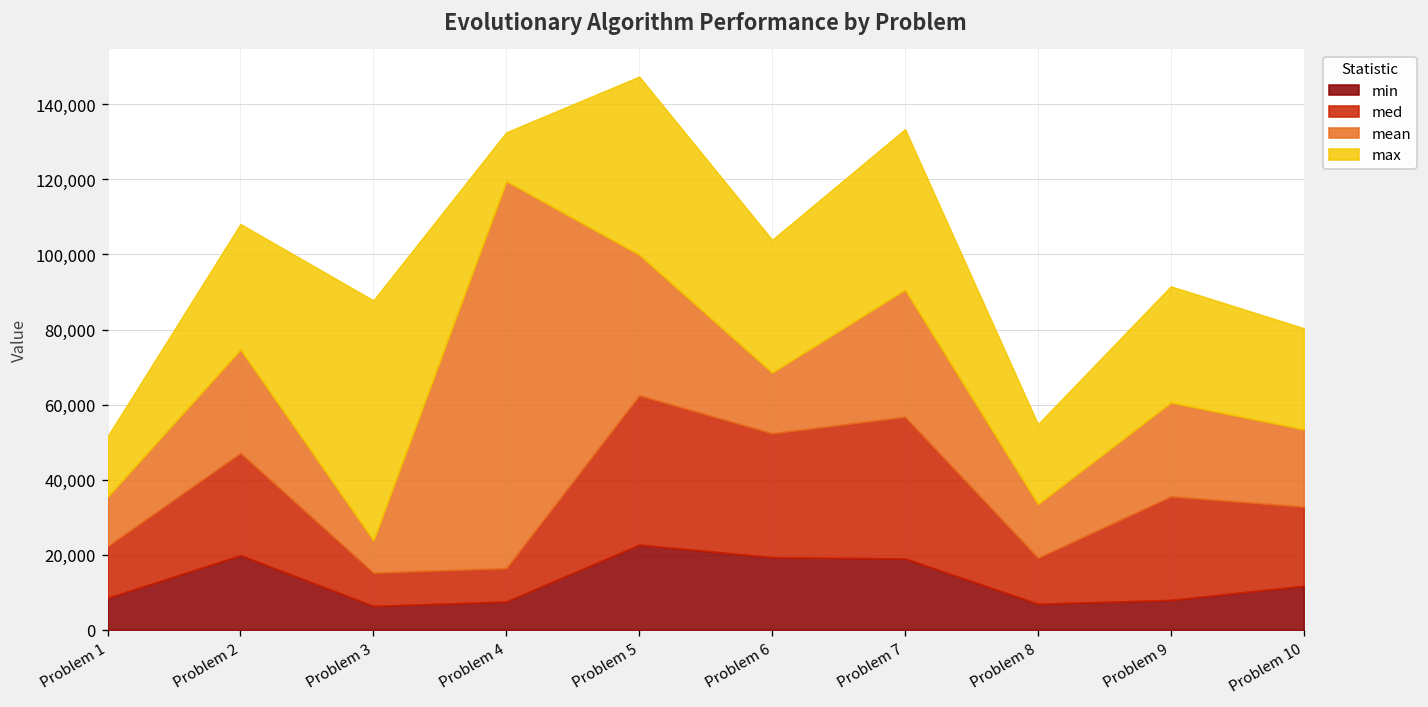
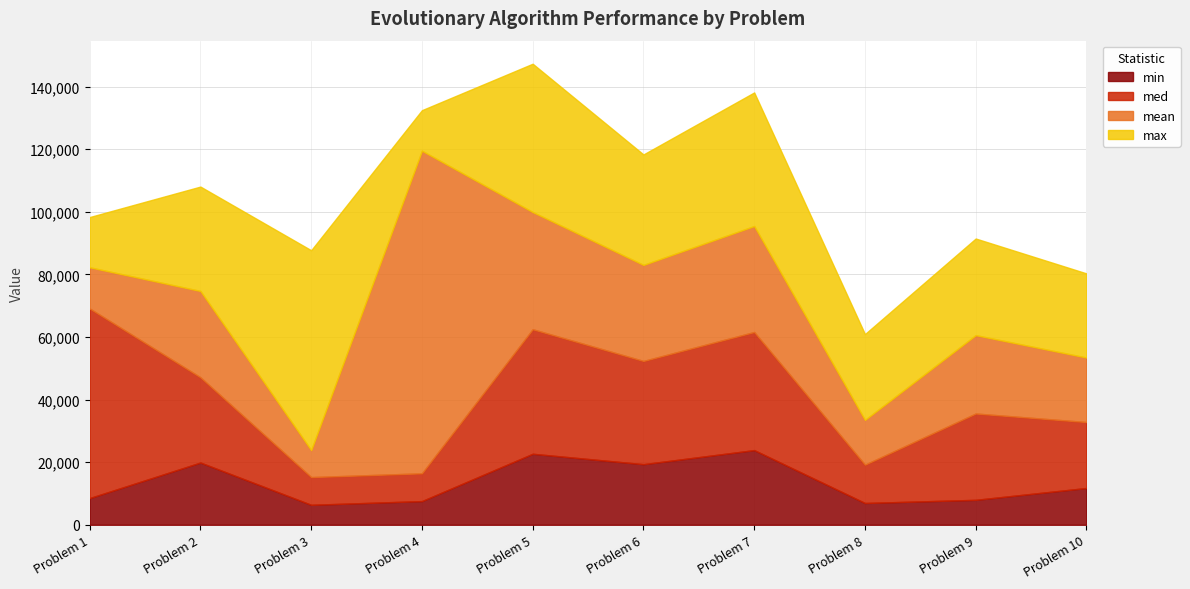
med, Problem 1: 14,000 -> 61,000
mean, Problem 6: 16,000 -> 31,000
min, Problem 7: 19,000 -> 24,000
max, Problem 8: 21,000 -> 27,000
